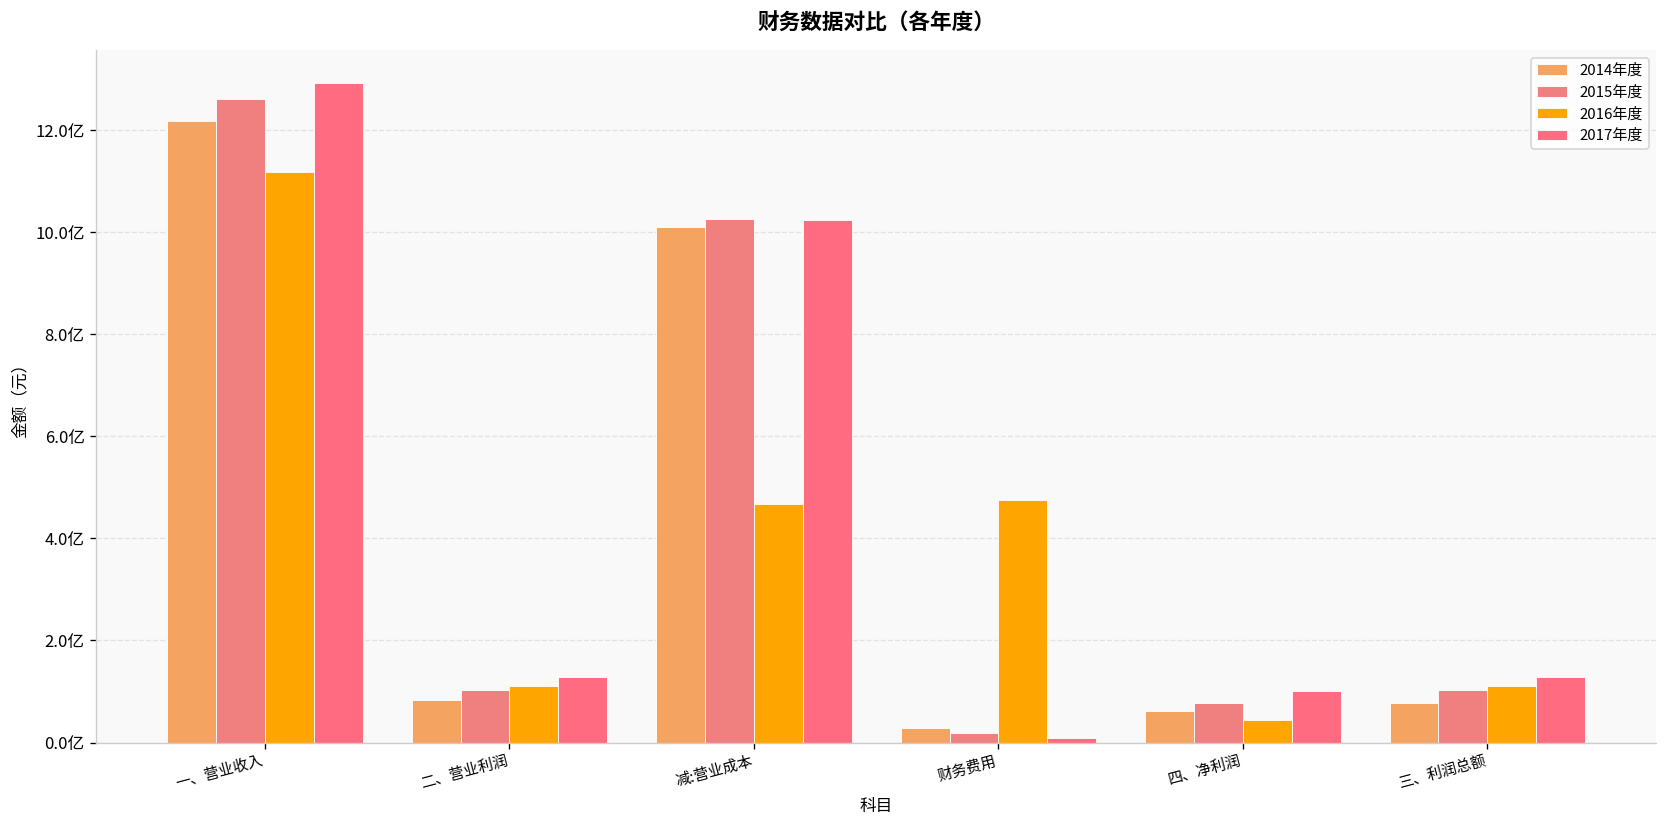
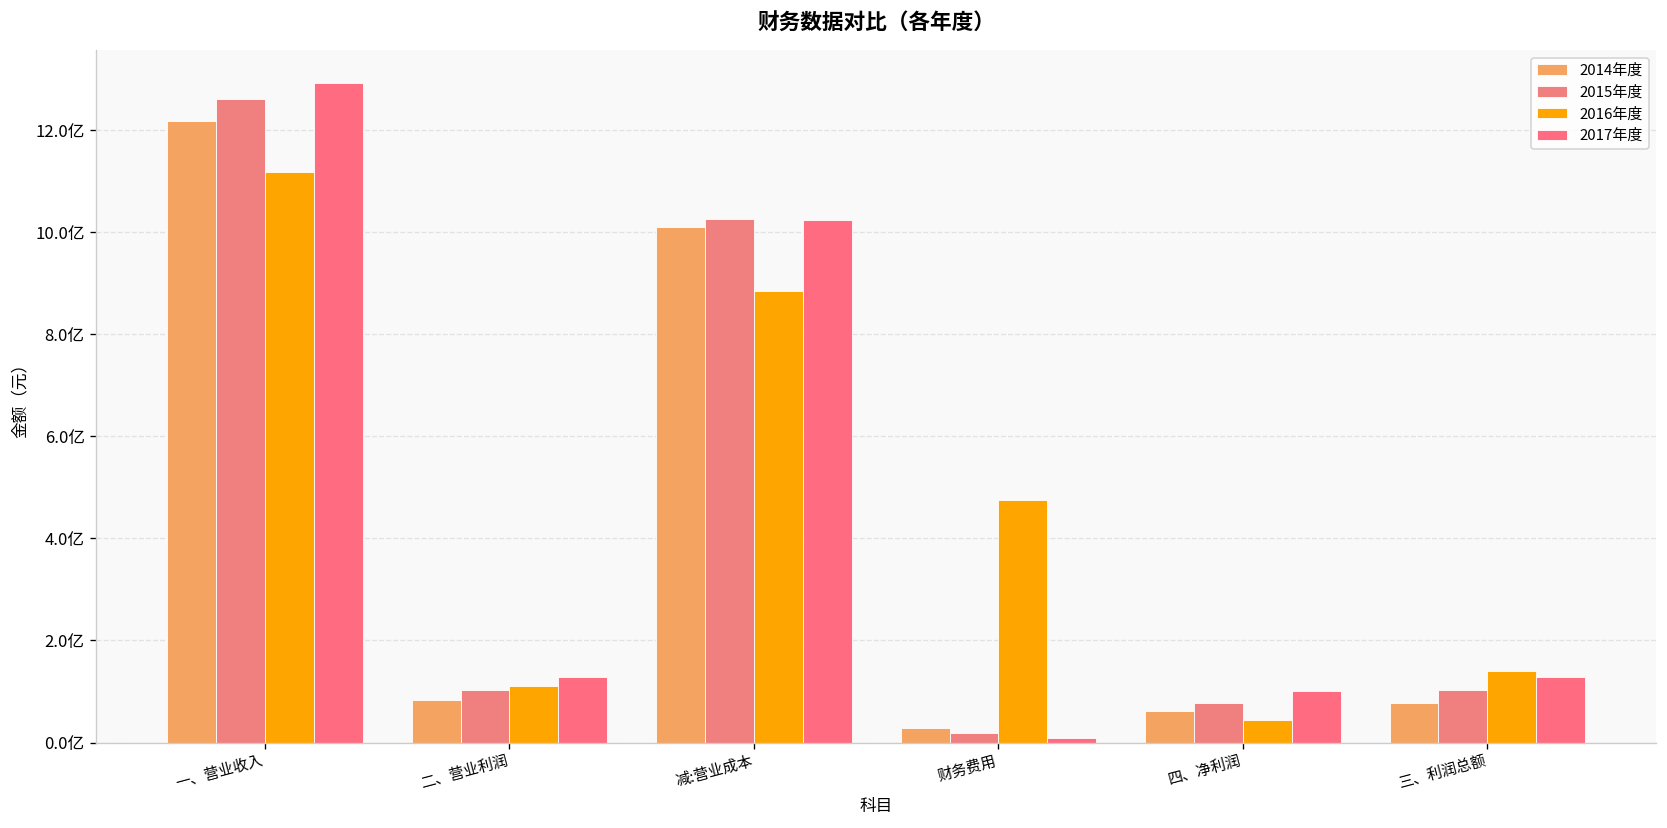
2016年度, 减:营业成本: 4.7亿 -> 8.8亿
2016年度, 三、利润总额: 1.1亿 -> 1.4亿
